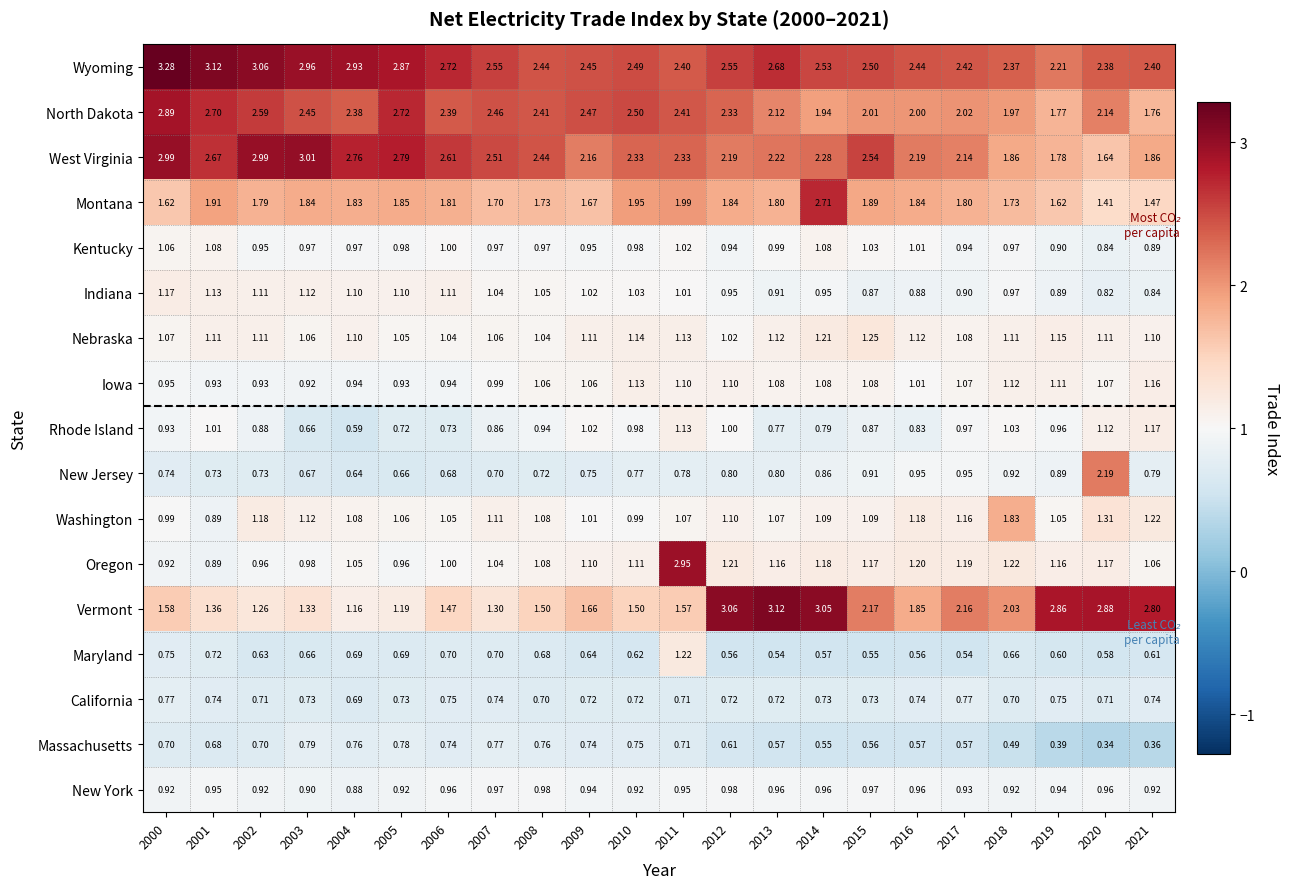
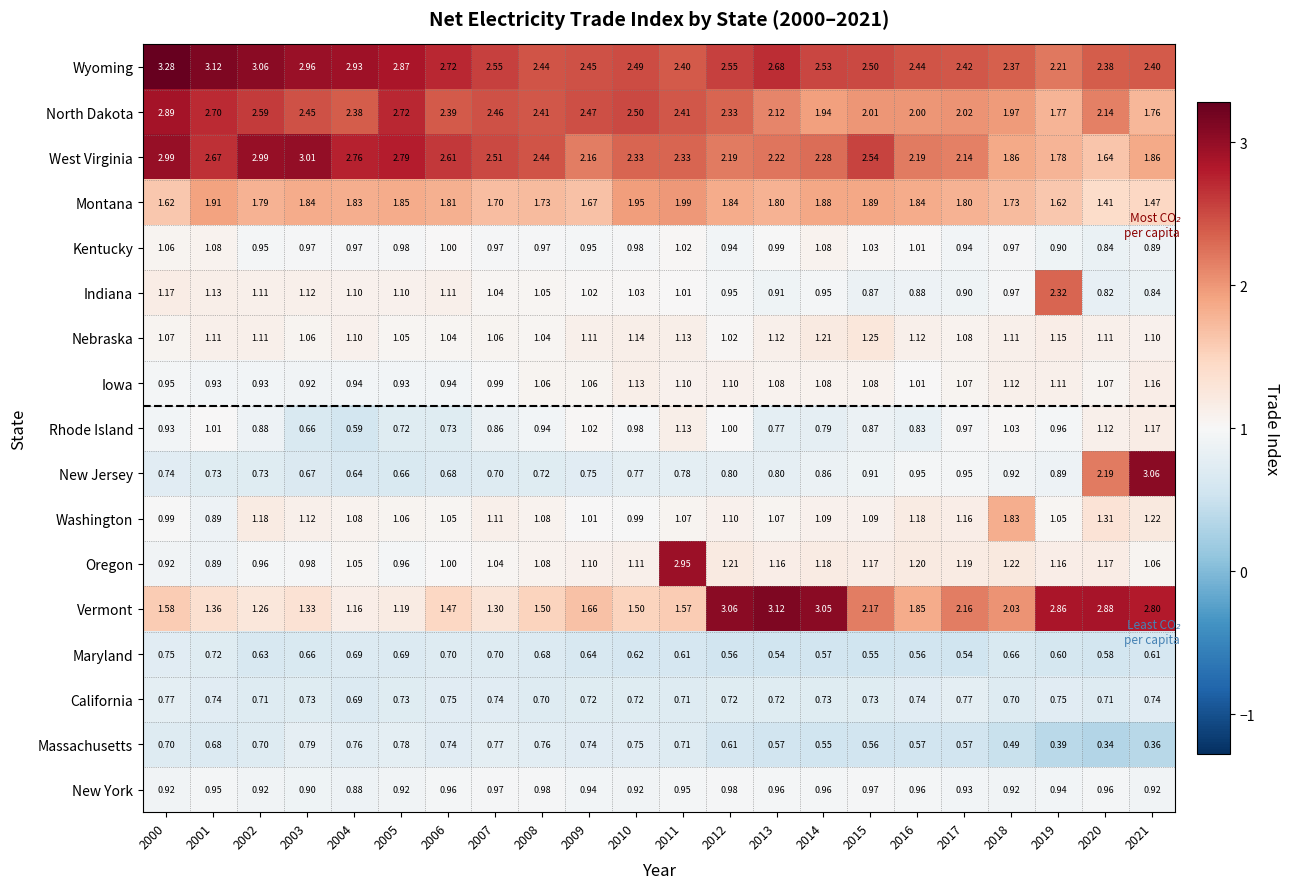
Montana, 2014: 2.71 -> 1.88
Indiana, 2019: 0.89 -> 2.32
New Jersey, 2021: 0.79 -> 3.06
Maryland, 2011: 1.22 -> 0.61
